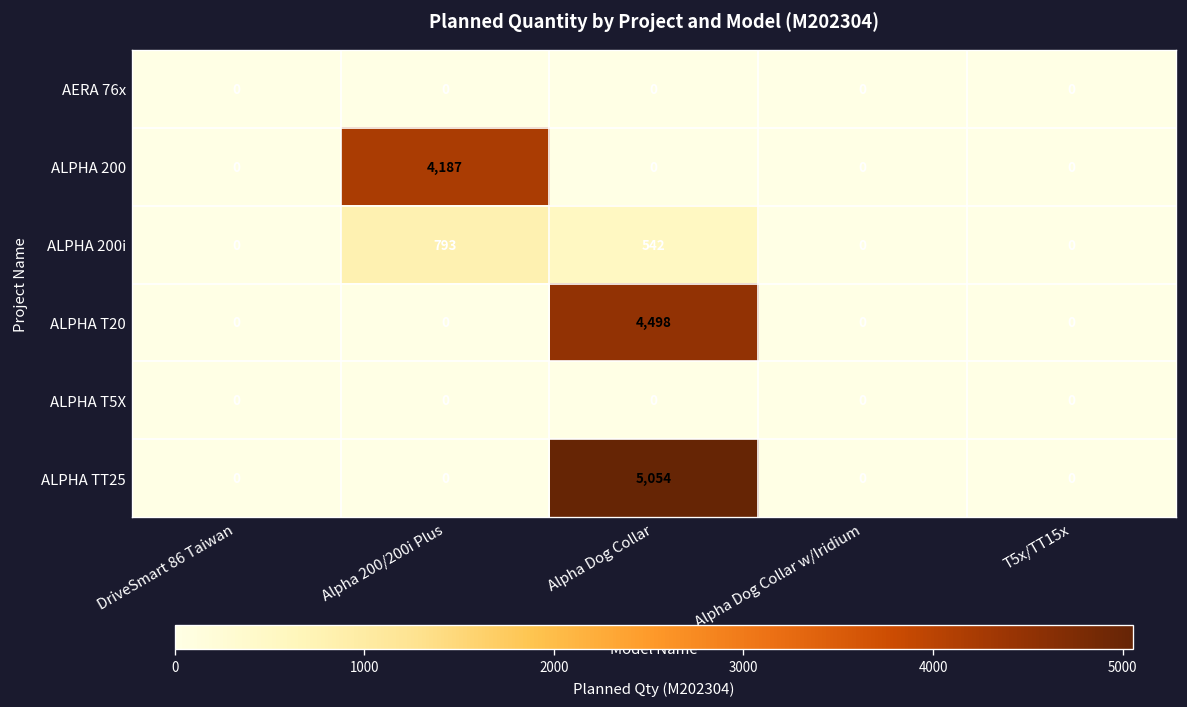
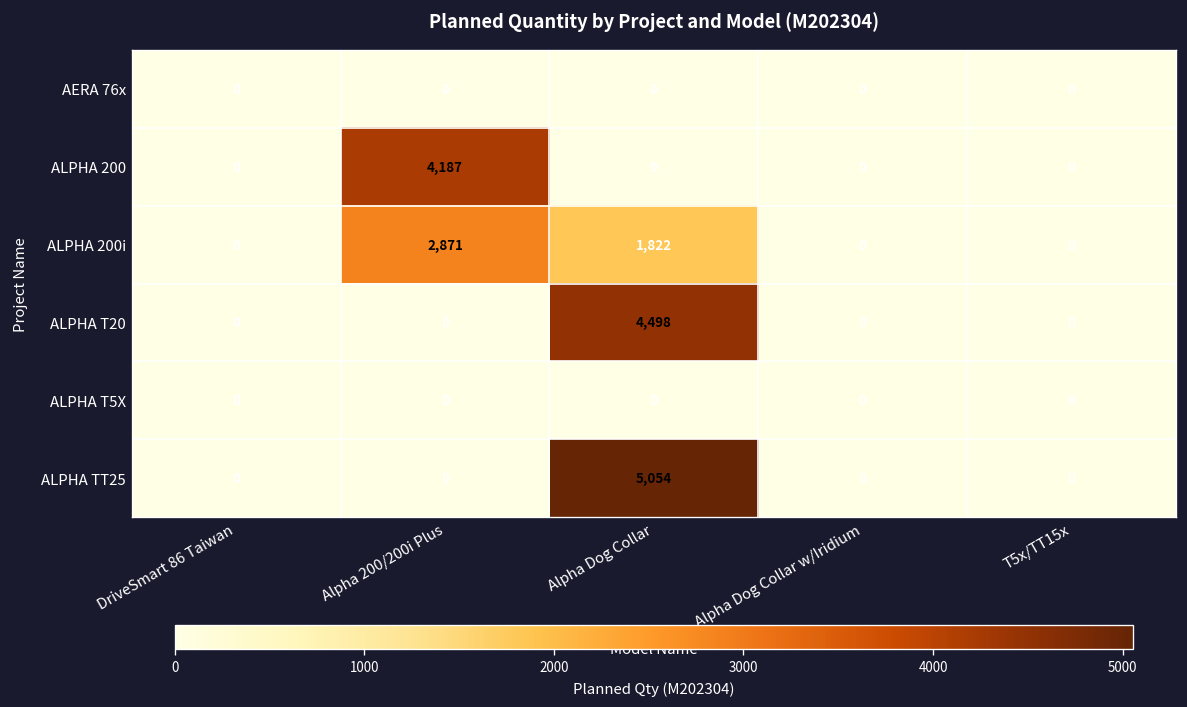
ALPHA 200i, Alpha 200/200i Plus: 793 -> 2,871
ALPHA 200i, Alpha Dog Collar: 542 -> 1,822
